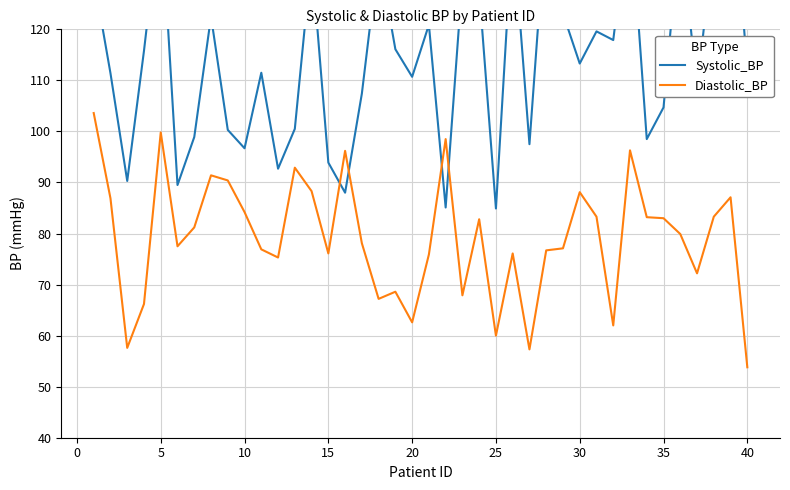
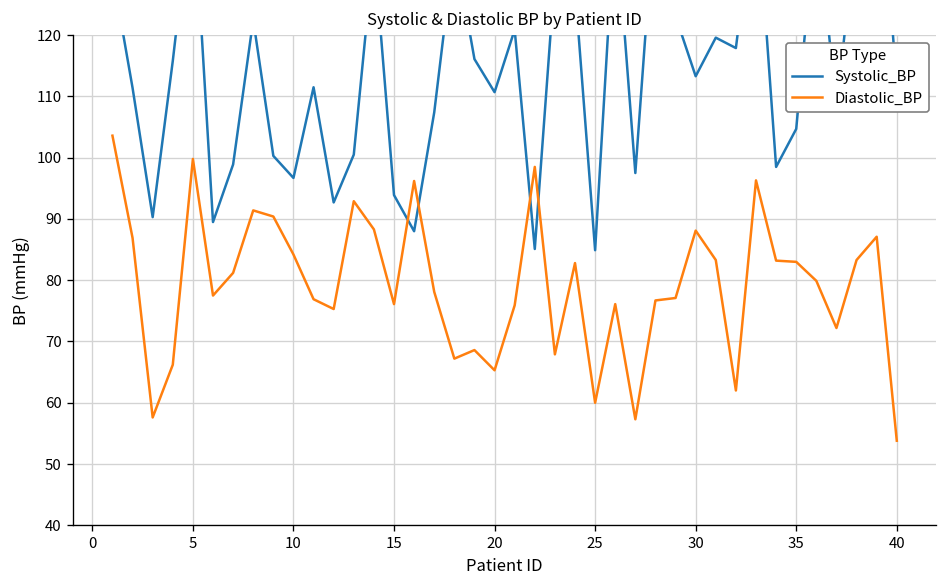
Diastolic_BP, 20: 63 -> 65
